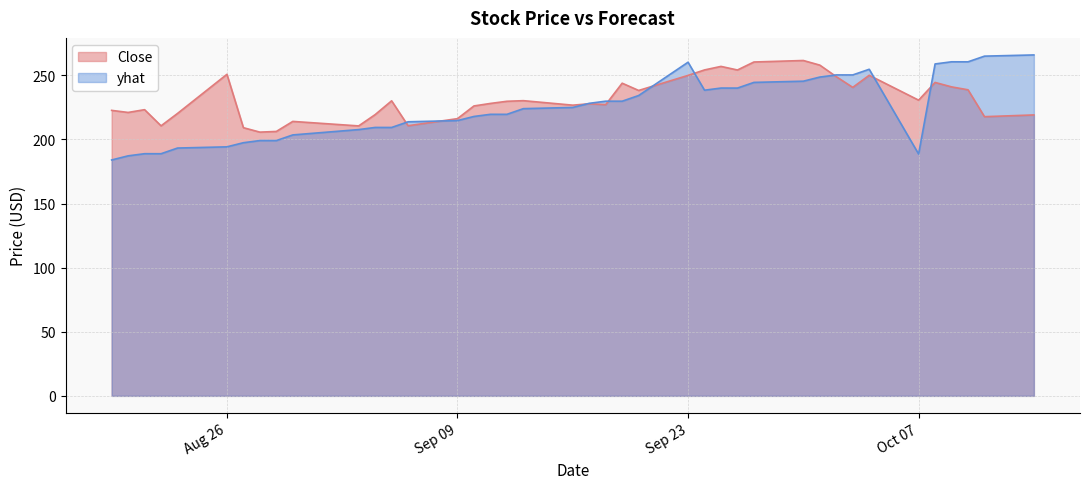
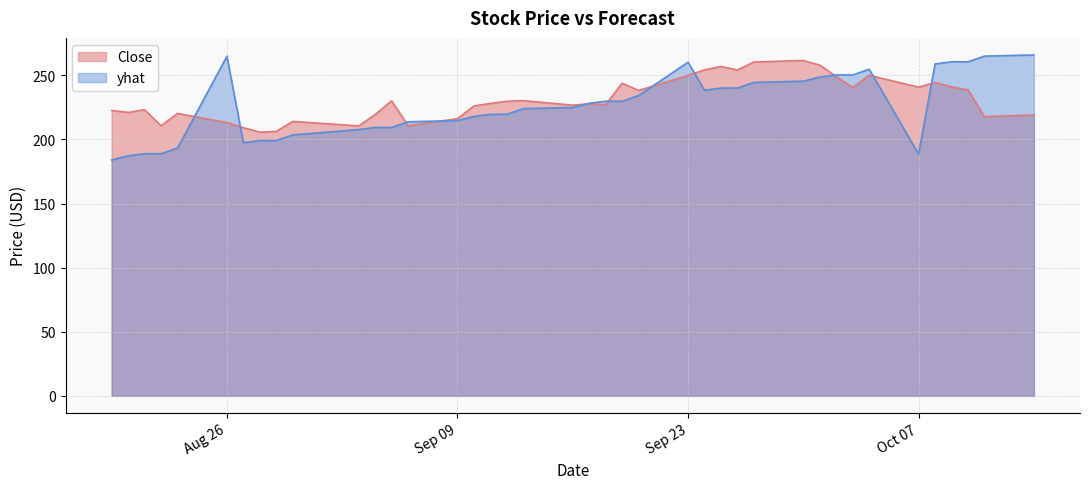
Close, Aug 26: 251 -> 213
yhat, Aug 26: 194 -> 265
Close, Oct 07: 231 -> 241
